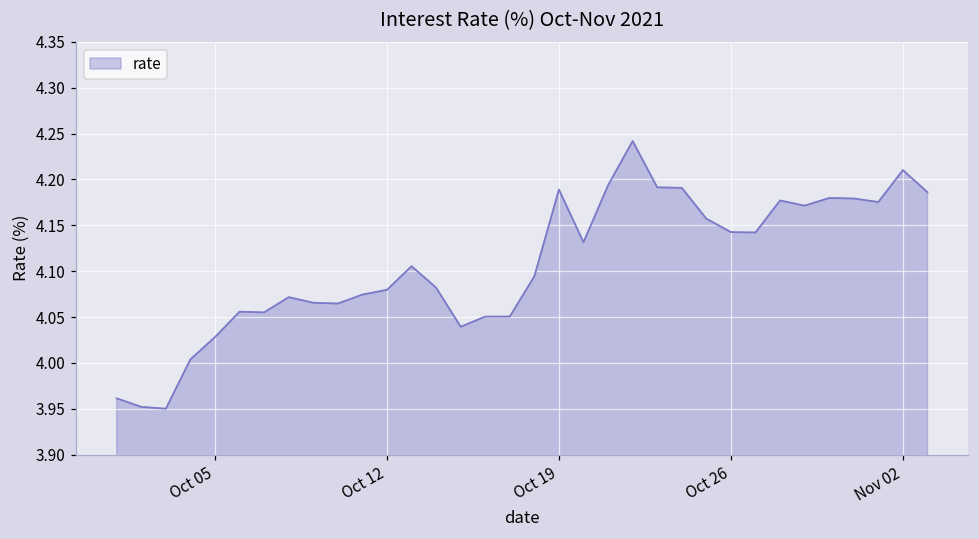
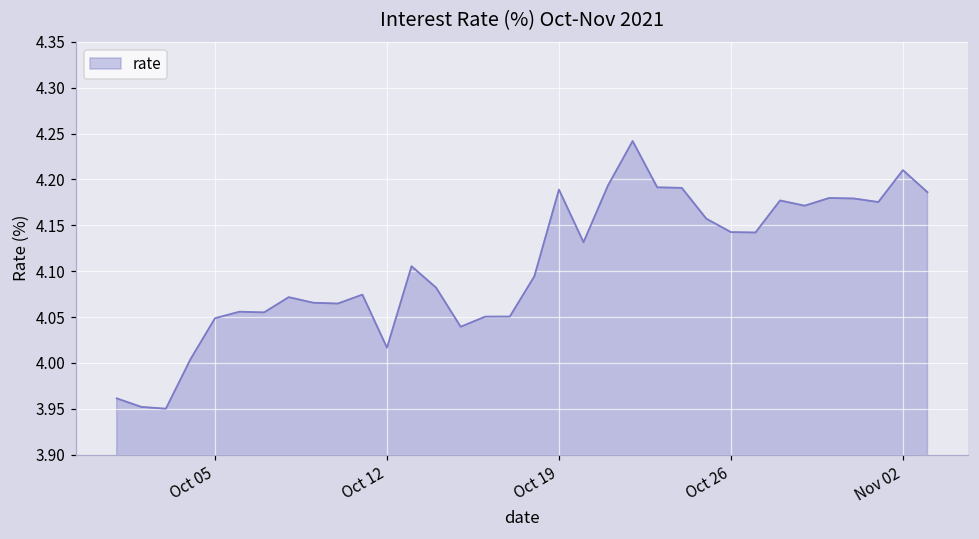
Oct 05: 4.03 -> 4.05
Oct 12: 4.08 -> 4.02
